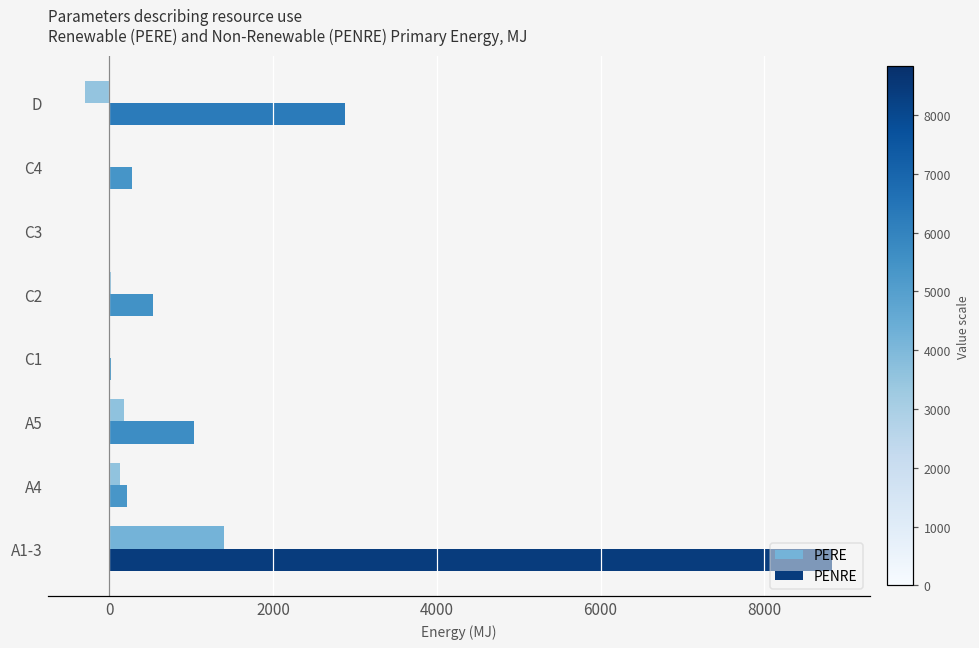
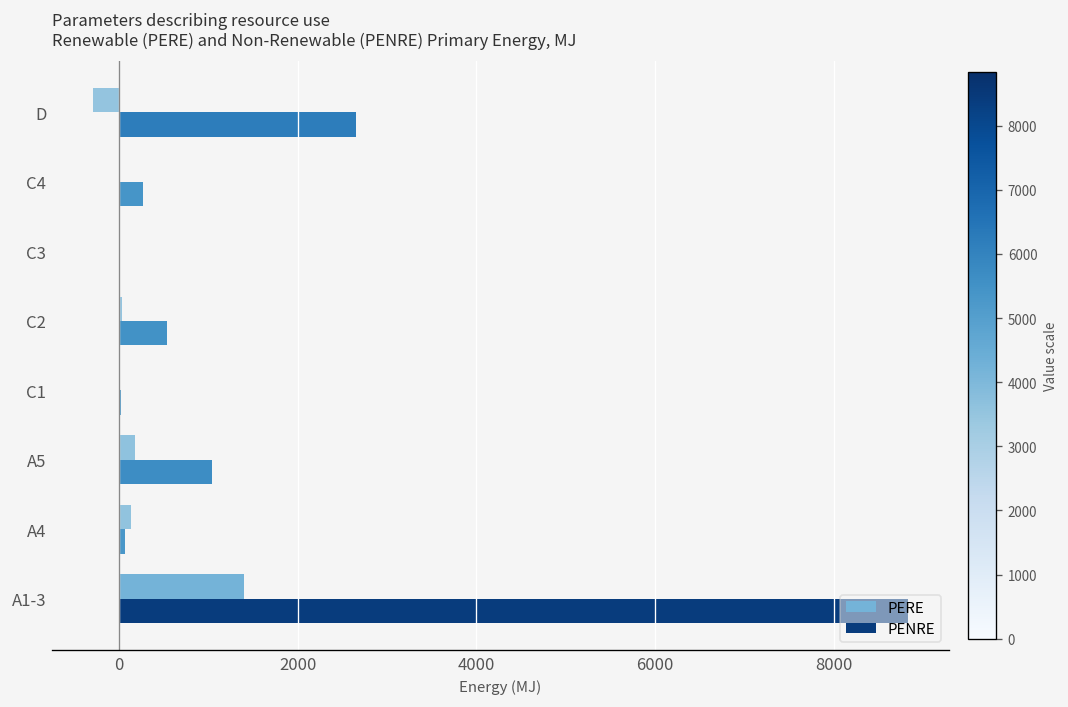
PENRE, D: 2900 -> 2700
PENRE, A4: 200 -> 100
